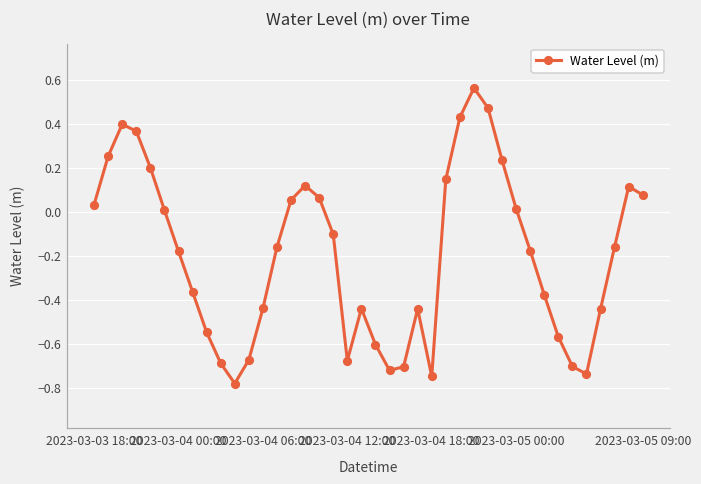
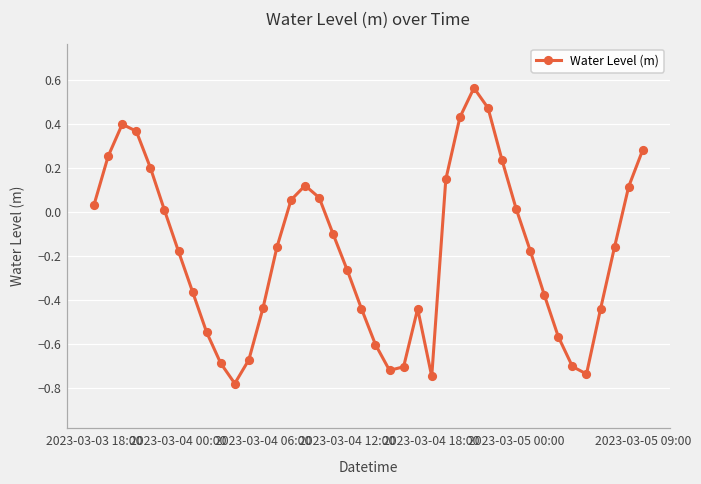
2023-03-04 12:00: -0.68 -> -0.27
2023-03-05 09:00: 0.08 -> 0.28
